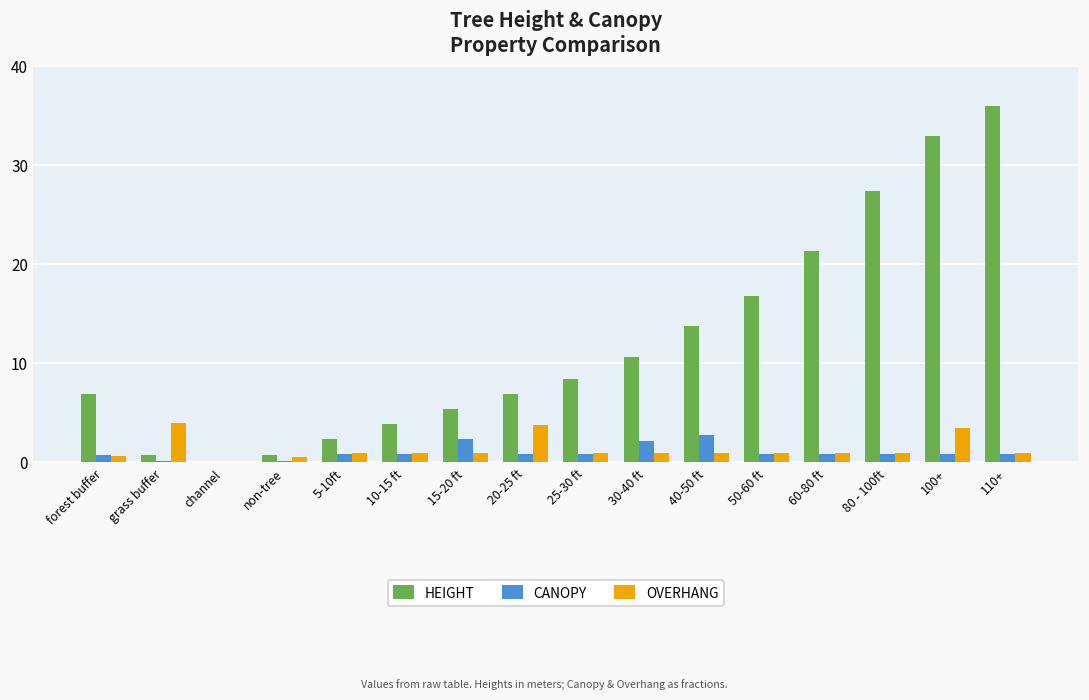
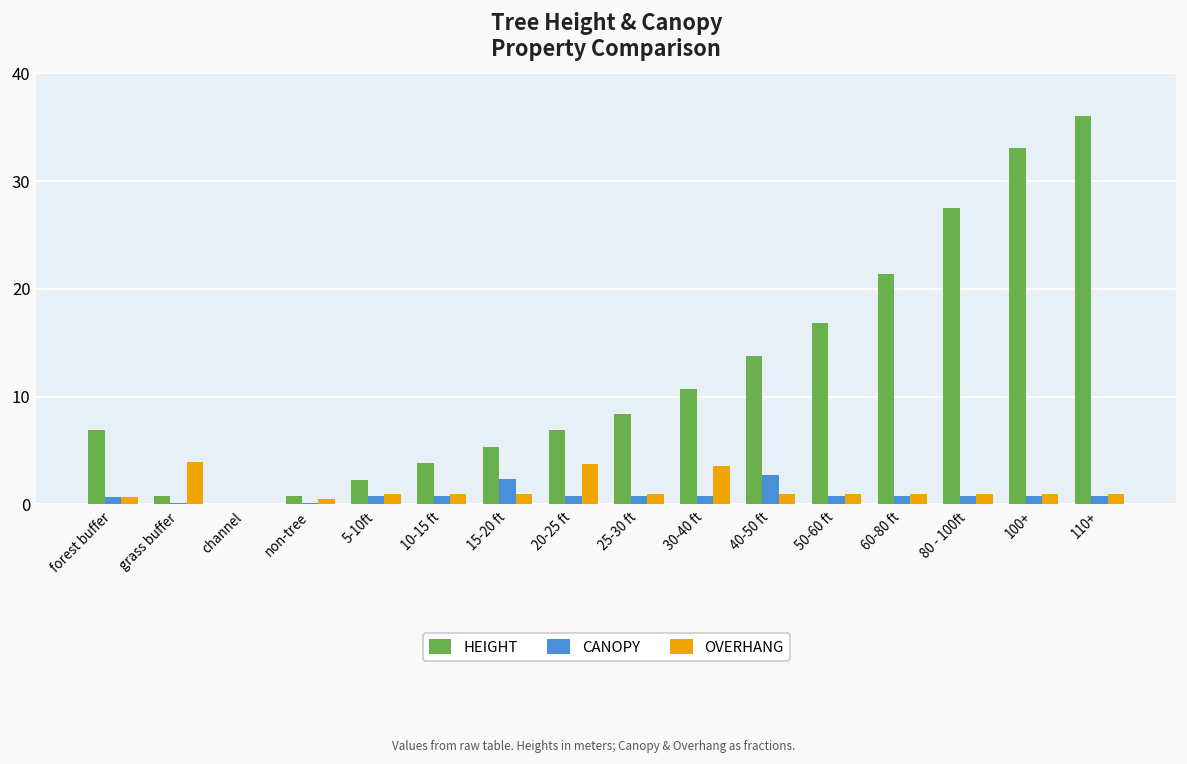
CANOPY, 30-40 ft: 2 -> 1
OVERHANG, 30-40 ft: 1 -> 4
OVERHANG, 100+: 3 -> 1
